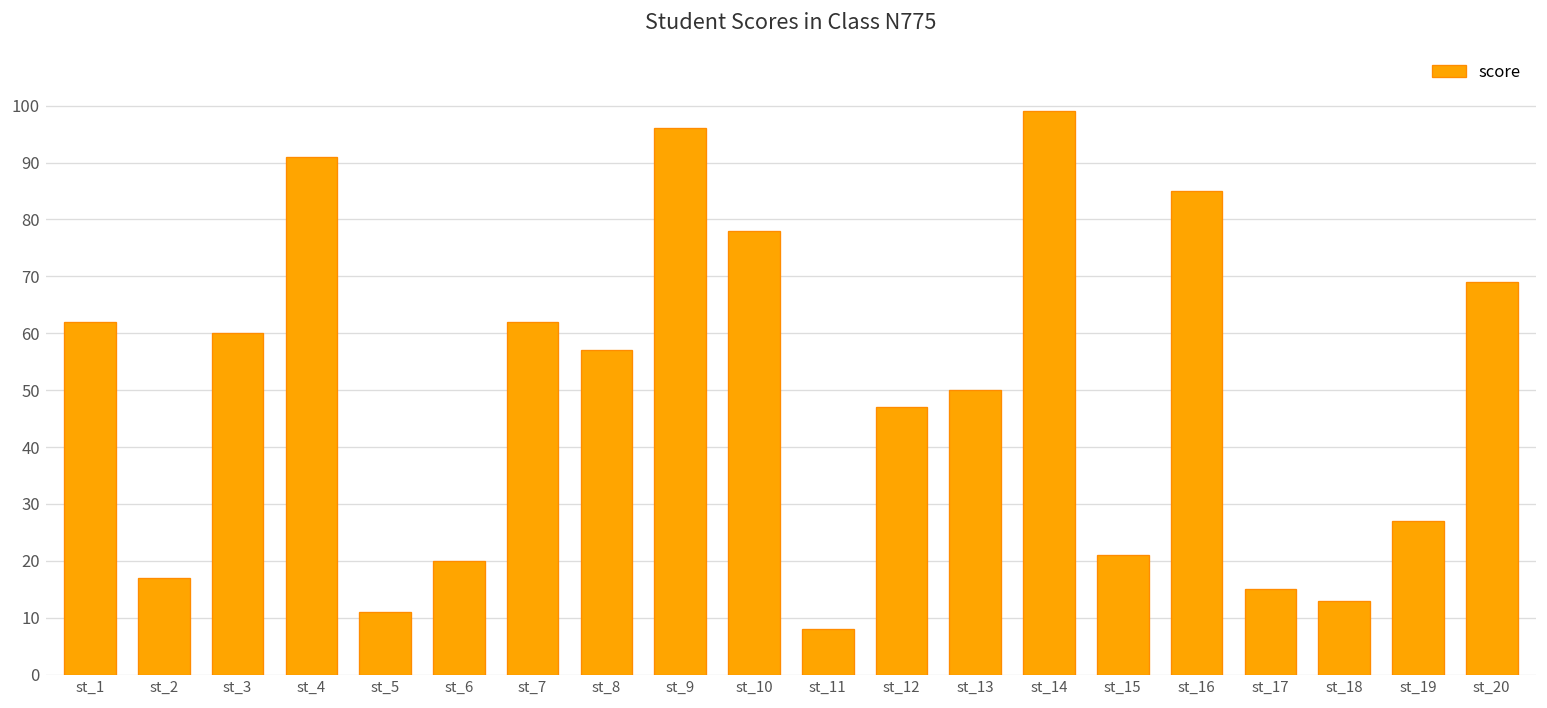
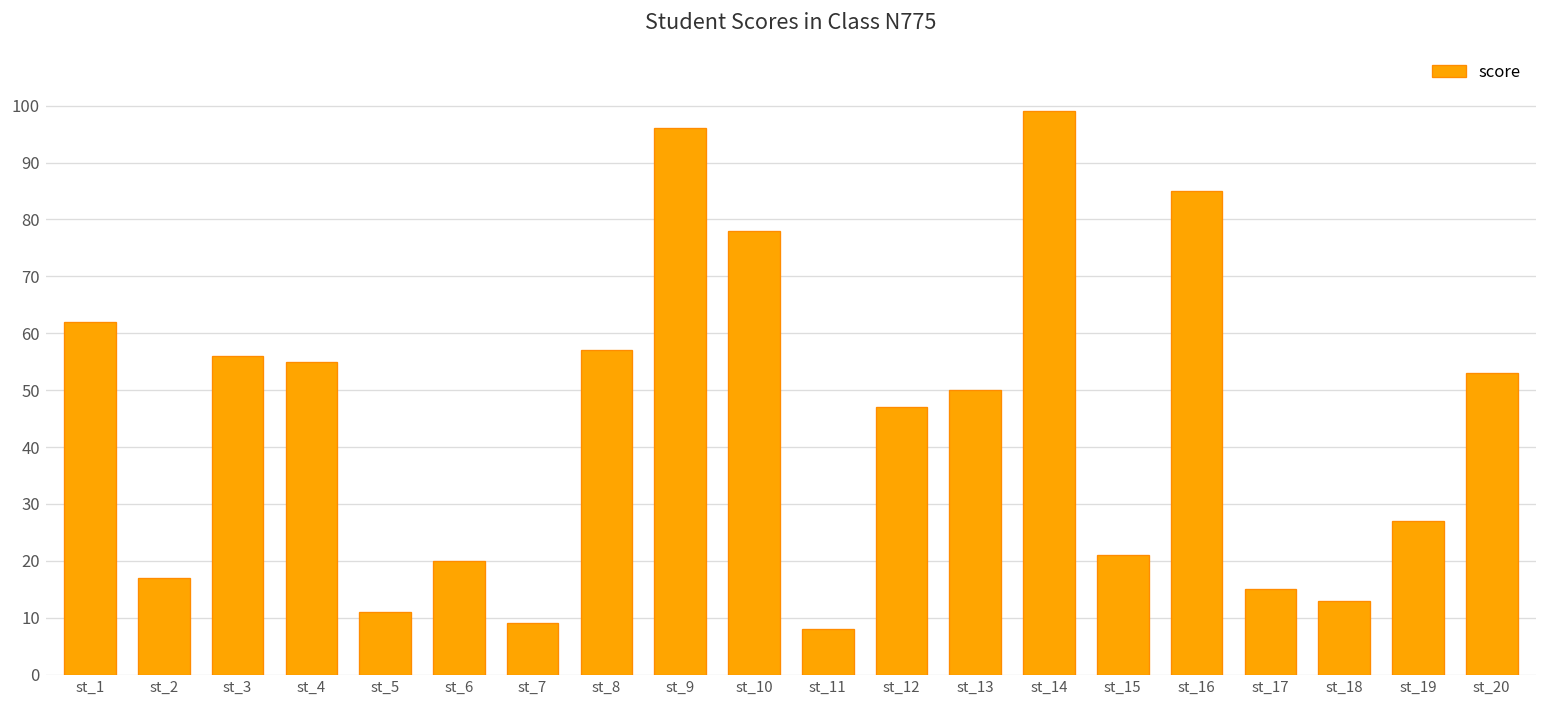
st_3: 60 -> 56
st_4: 91 -> 55
st_7: 62 -> 9
st_20: 69 -> 53
